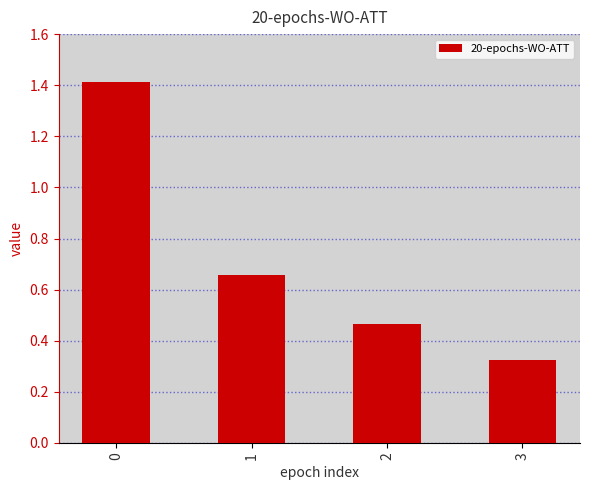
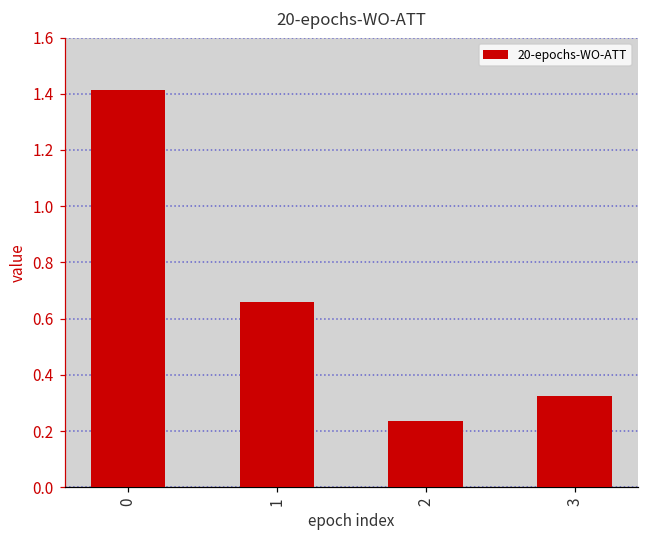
2: 0.47 -> 0.24
